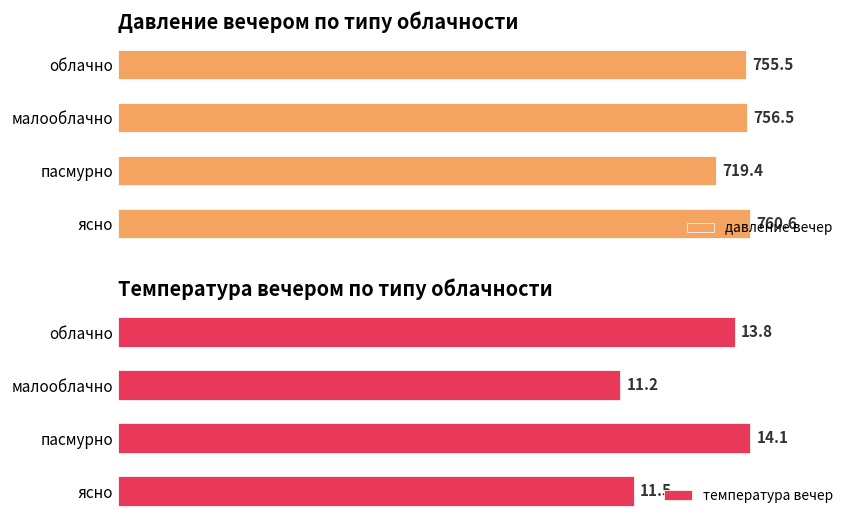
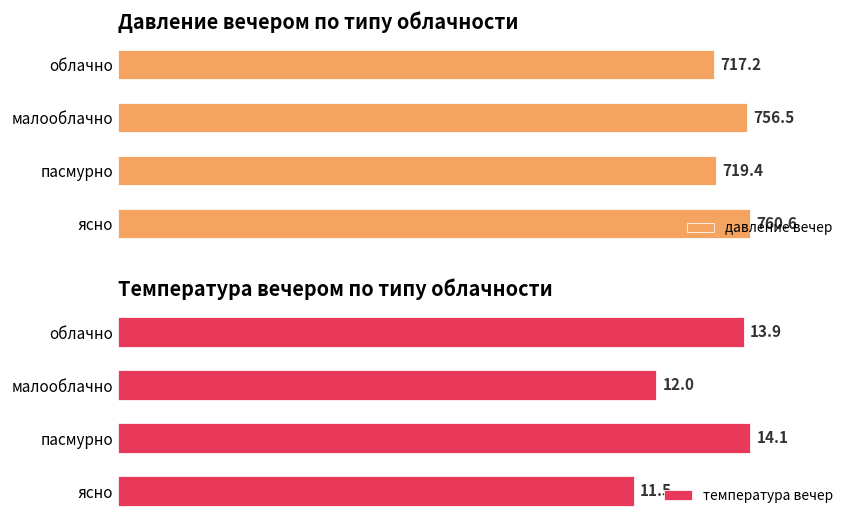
Давление вечером по типу облачности, облачно: 755.5 -> 717.2
Температура вечером по типу облачности, облачно: 13.8 -> 13.9
Температура вечером по типу облачности, малооблачно: 11.2 -> 12.0
